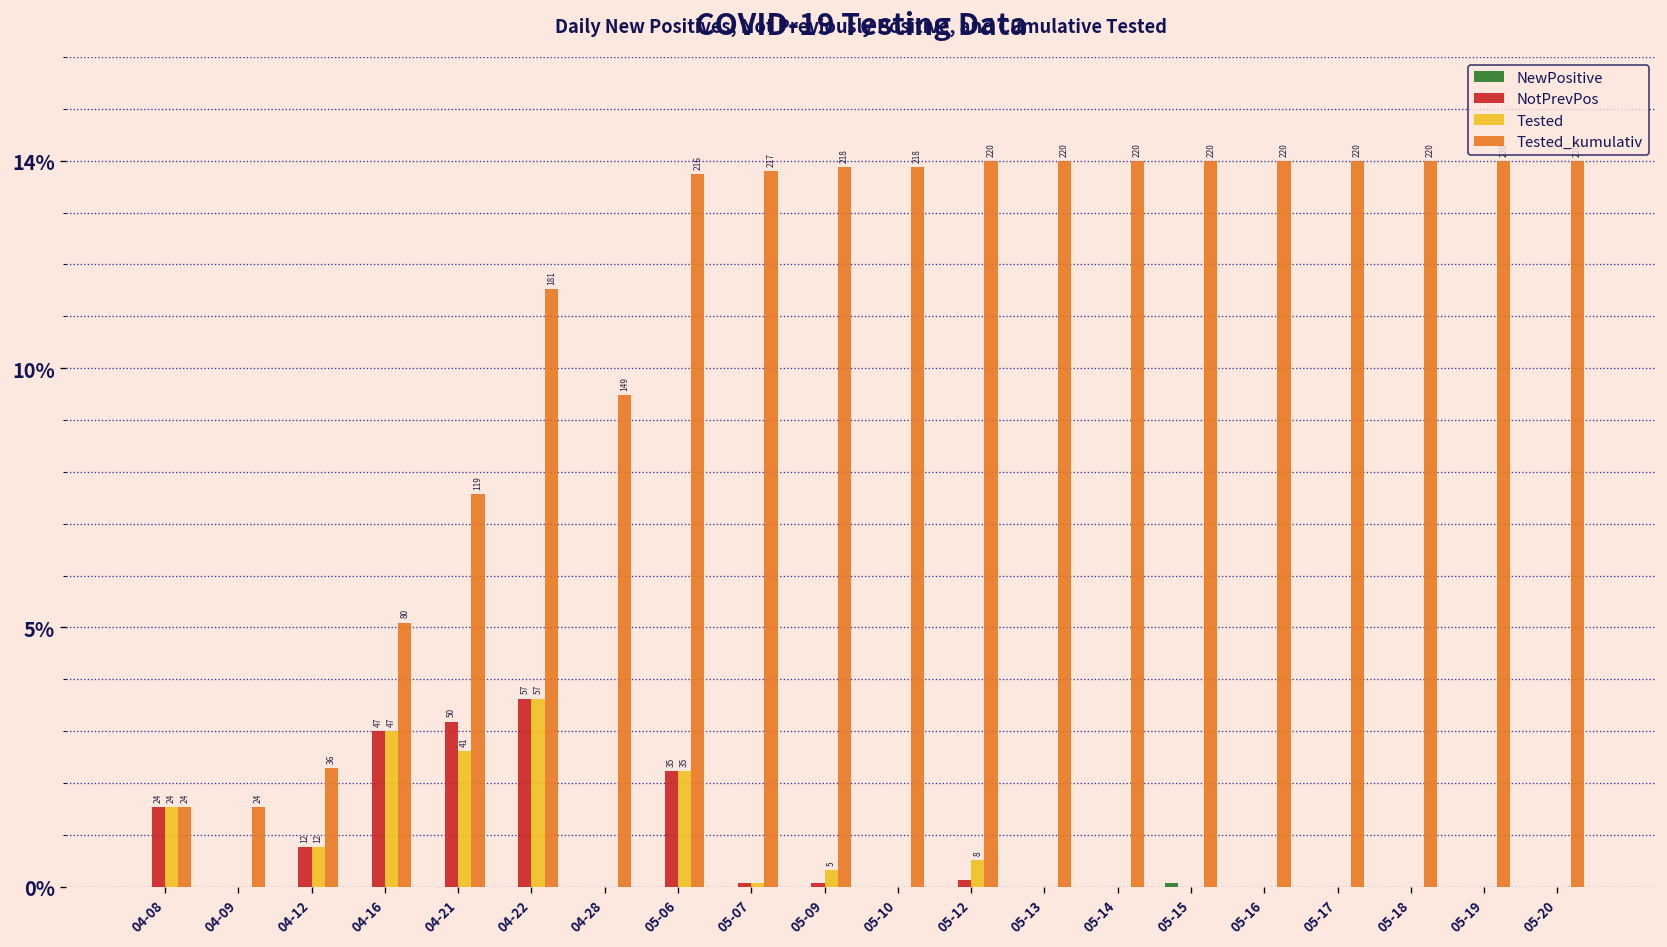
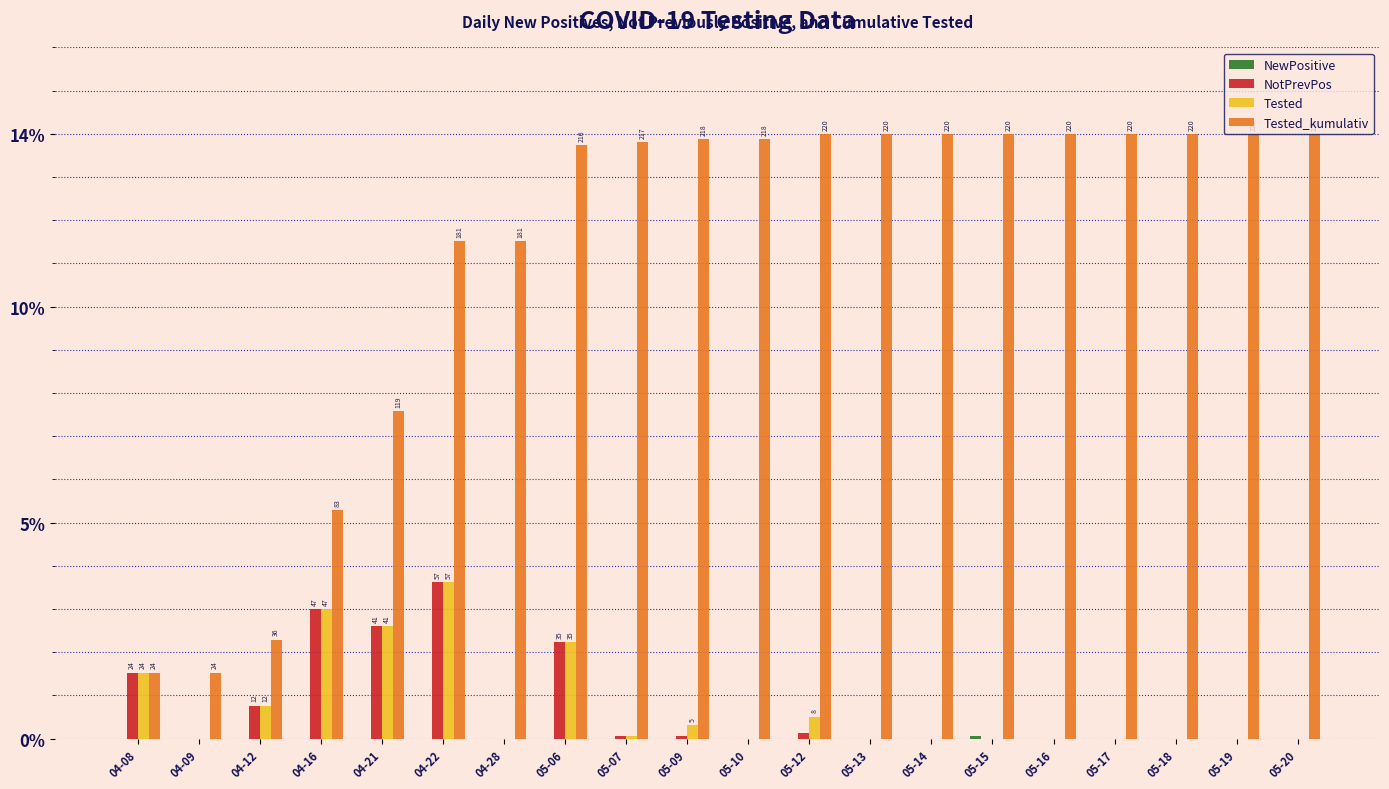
Tested_kumulativ, 04-16: 80 -> 83
NotPrevPos, 04-21: 50 -> 41
Tested_kumulativ, 04-28: 149 -> 181
